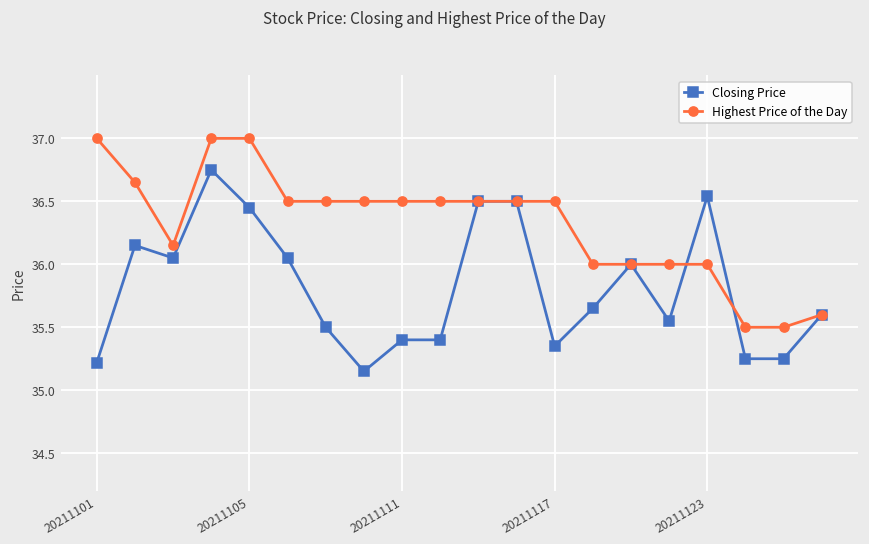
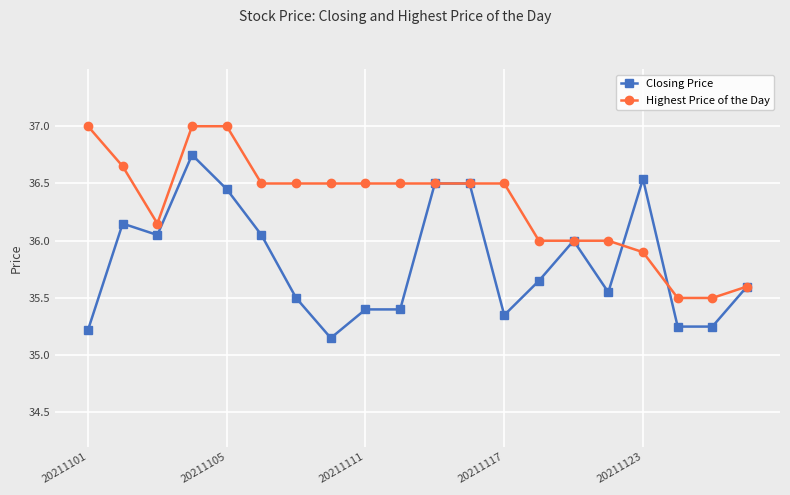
Highest Price of the Day, 20211123: 36.0 -> 35.9
